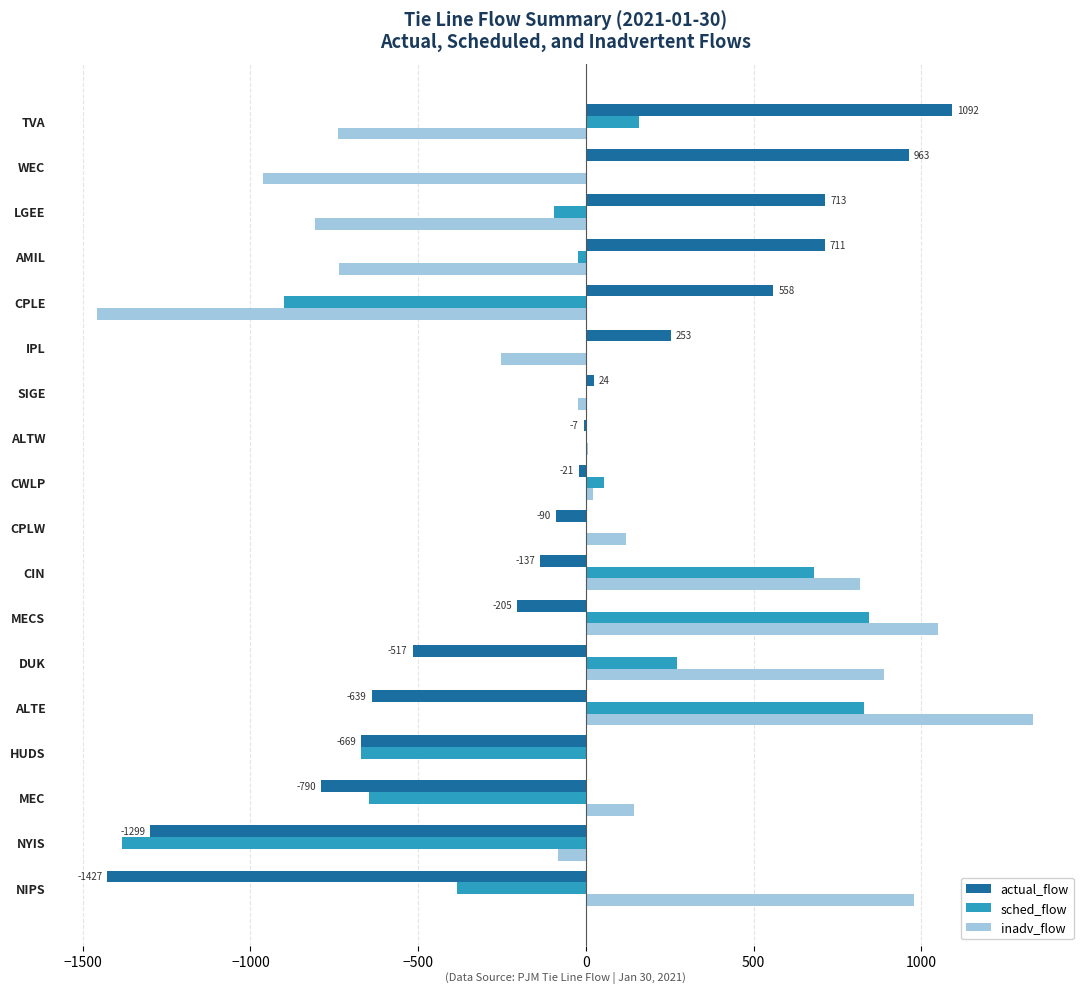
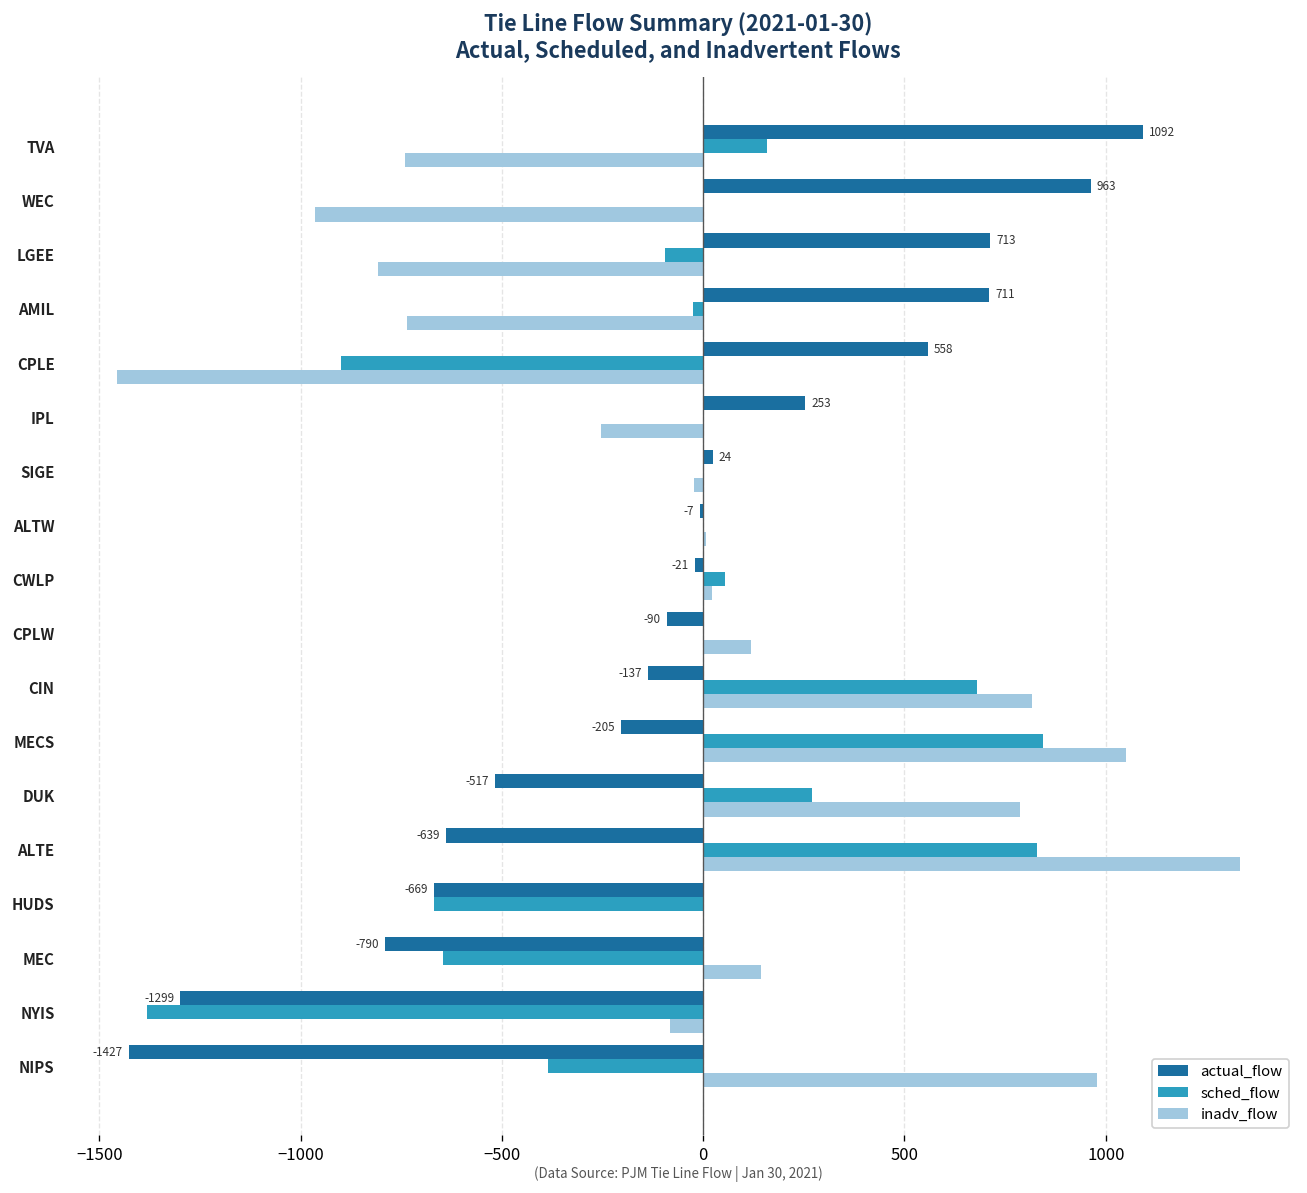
inadv_flow, DUK: 890 -> 790
